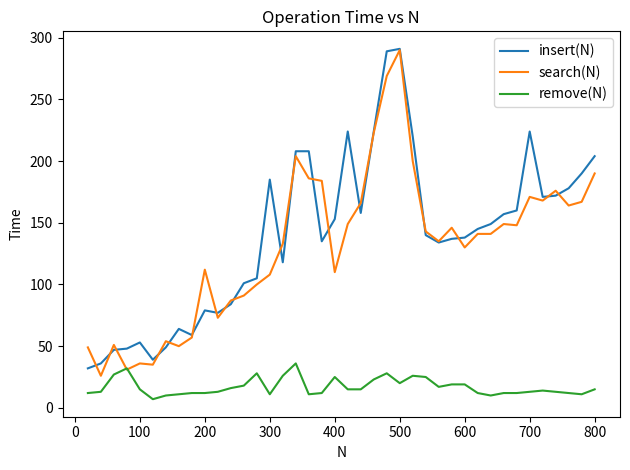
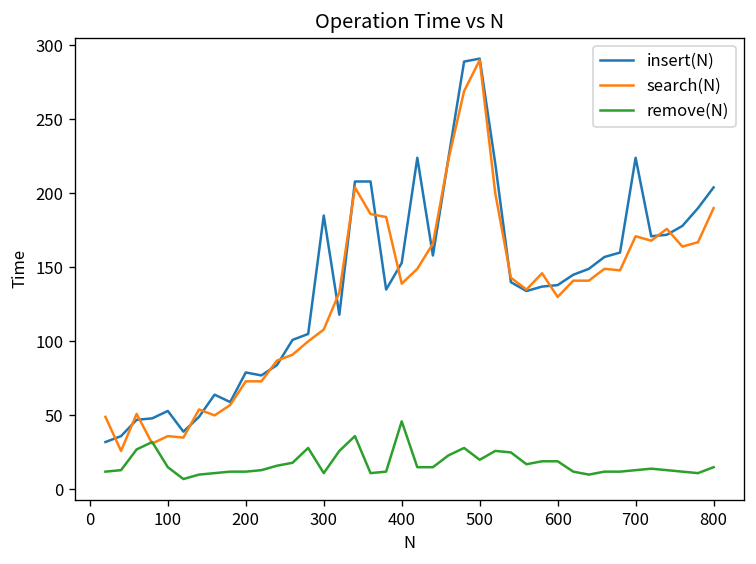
search(N), 200: 112 -> 73
search(N), 400: 110 -> 139
remove(N), 400: 25 -> 46
